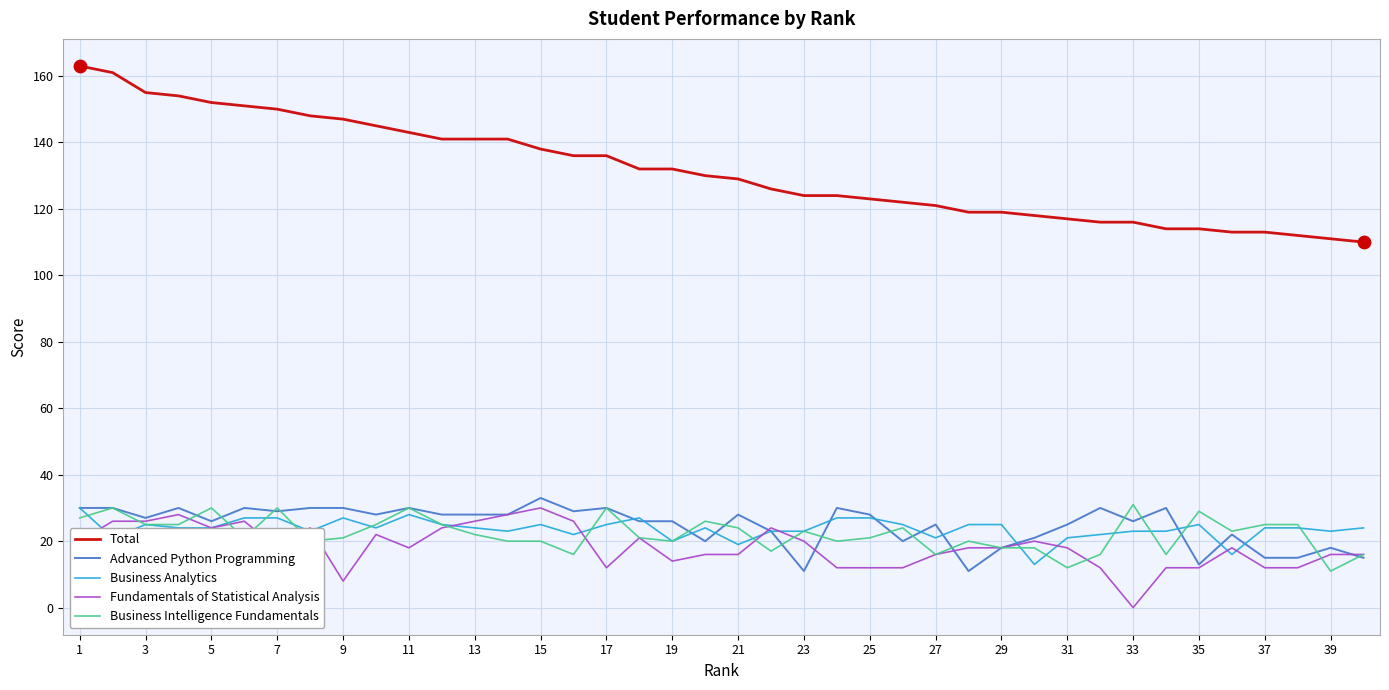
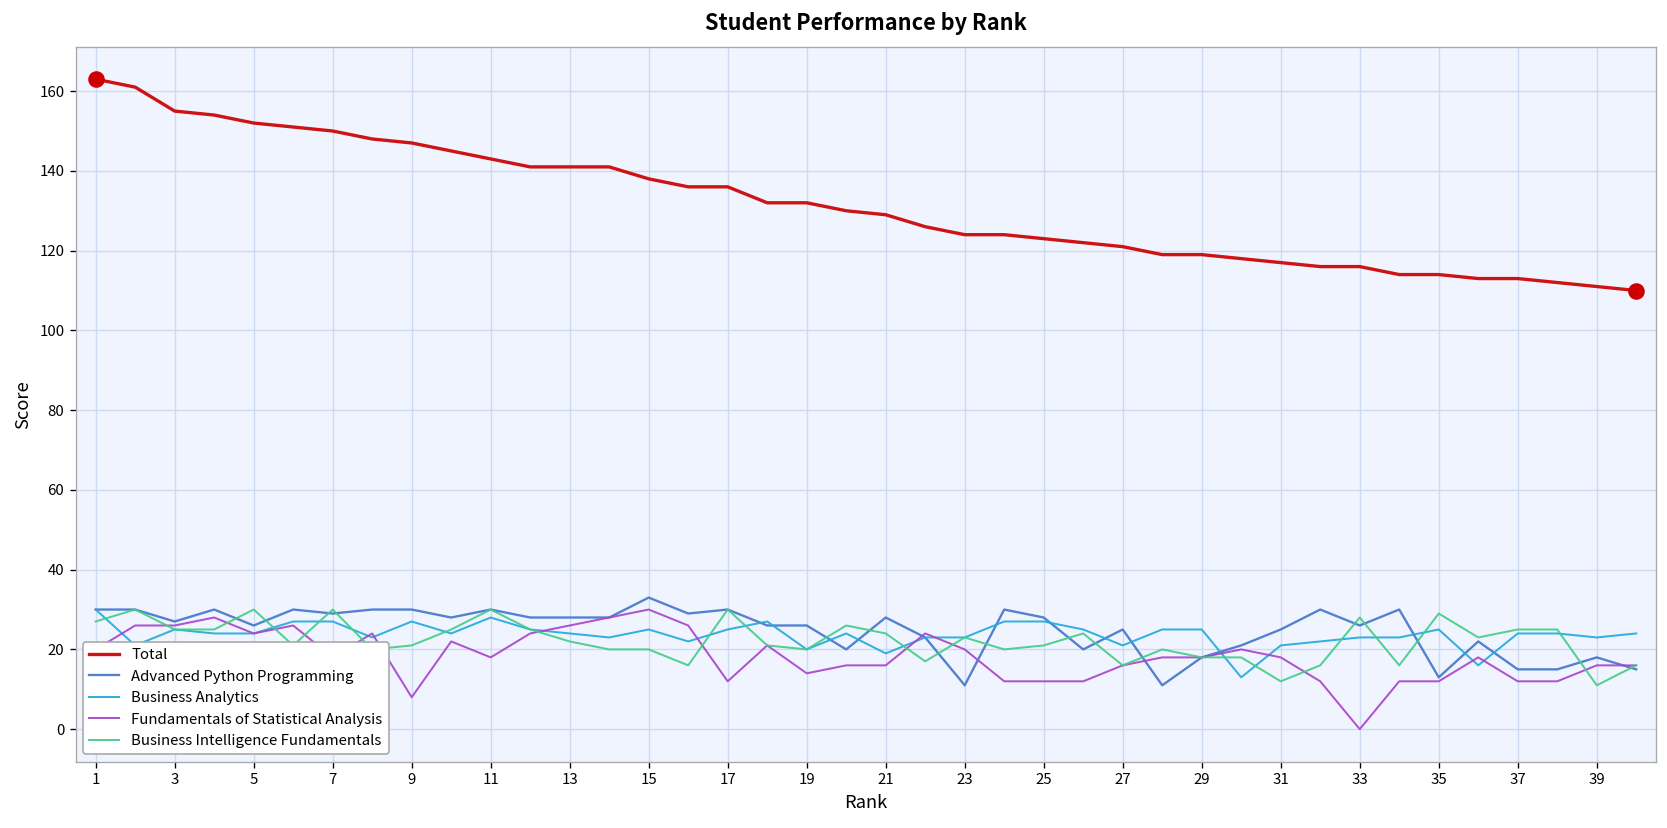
Business Intelligence Fundamentals, 33: 31 -> 28
